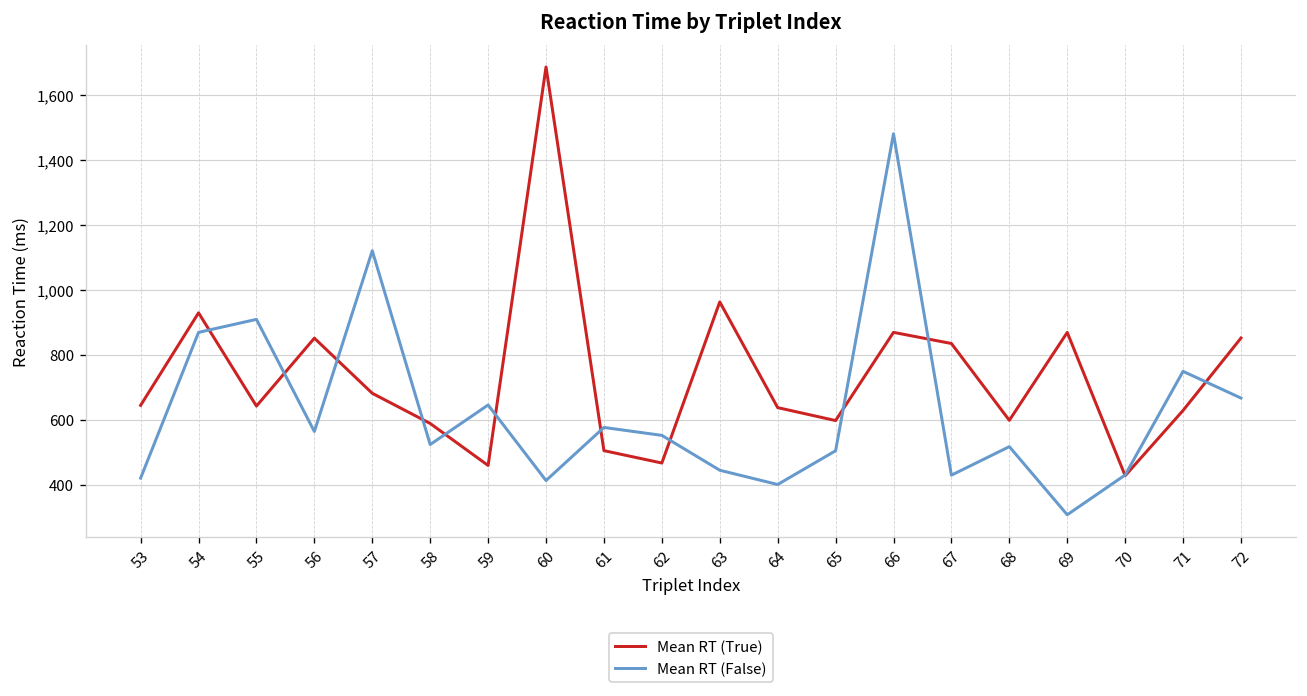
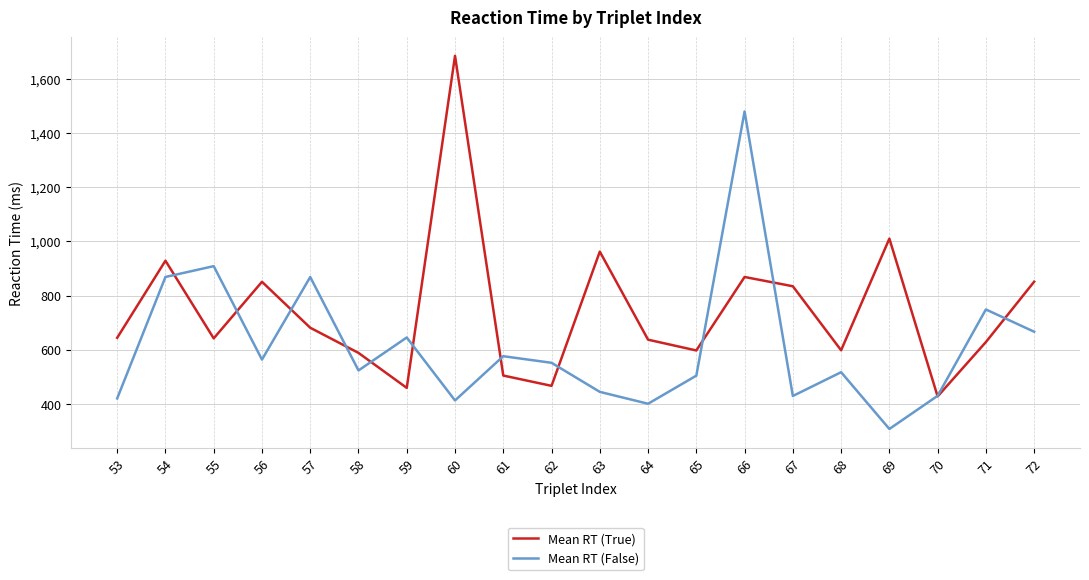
Mean RT (False), 57: 1,120 -> 870
Mean RT (True), 69: 870 -> 1,010
